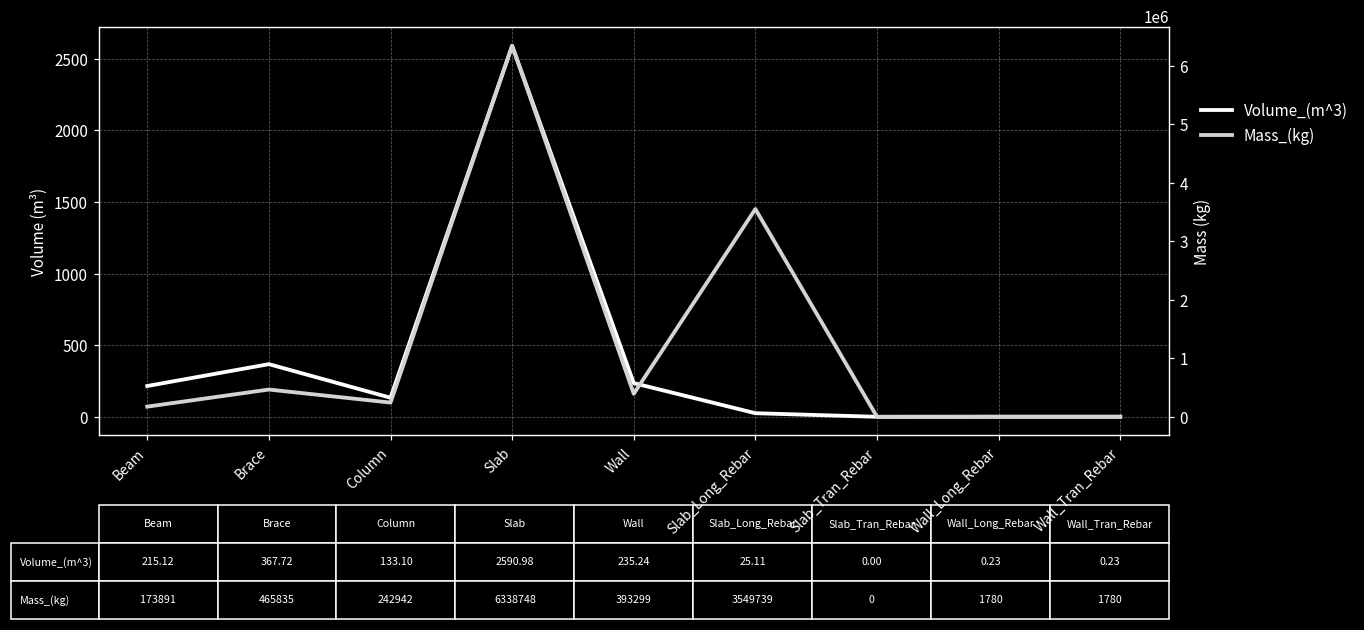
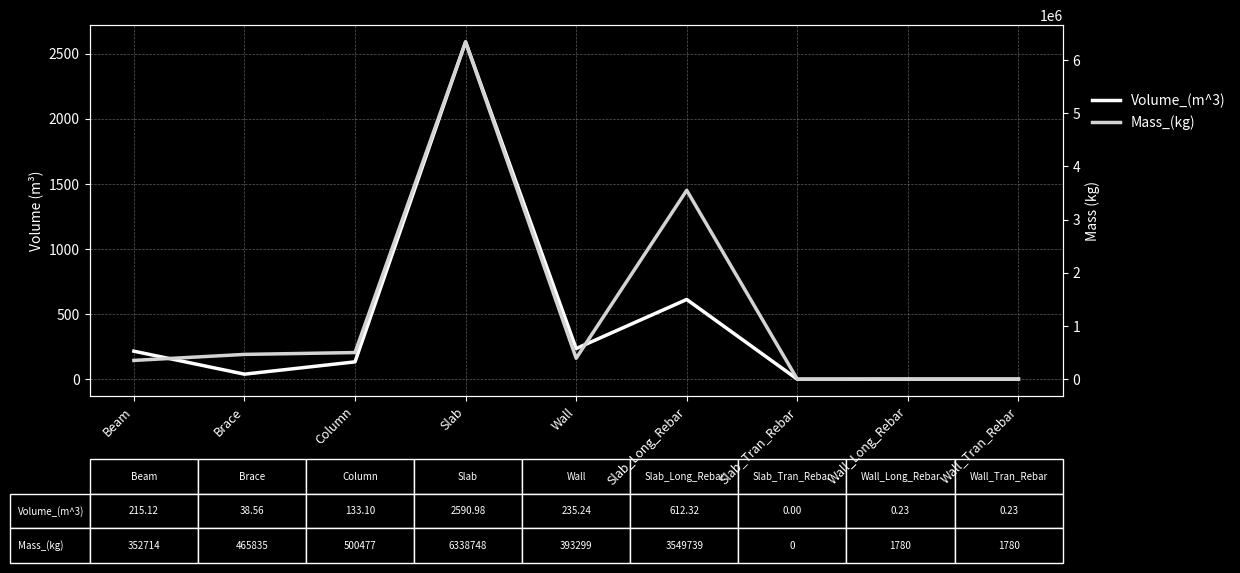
Volume_(m^3), Brace: 367.72 -> 38.56
Volume_(m^3), Slab_Long_Rebar: 25.11 -> 612.32
Mass_(kg), Beam: 173891 -> 352714
Mass_(kg), Column: 242942 -> 500477
